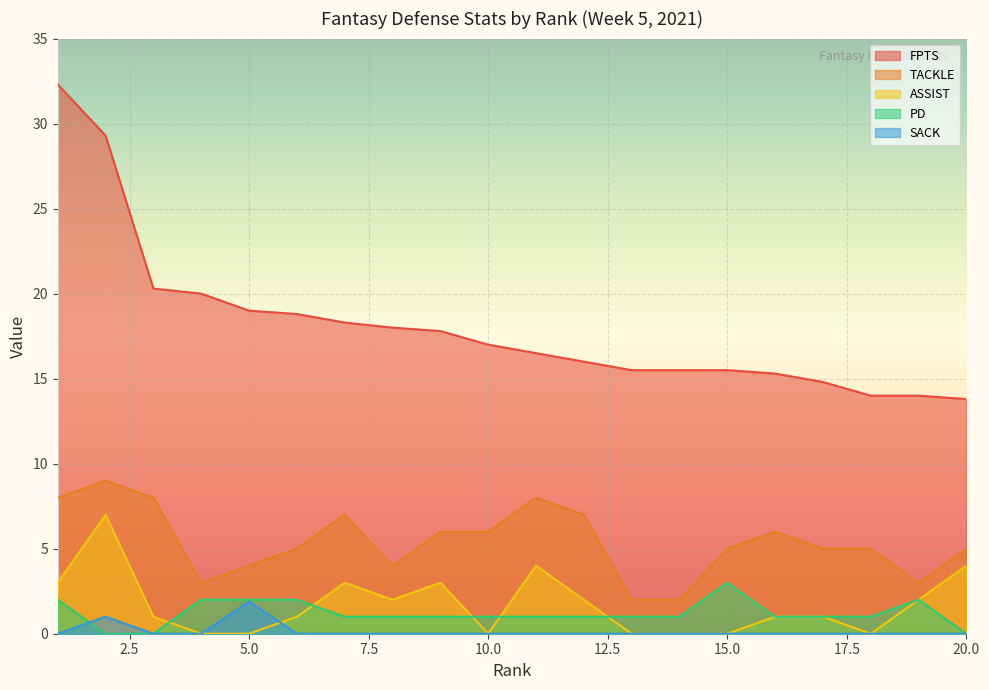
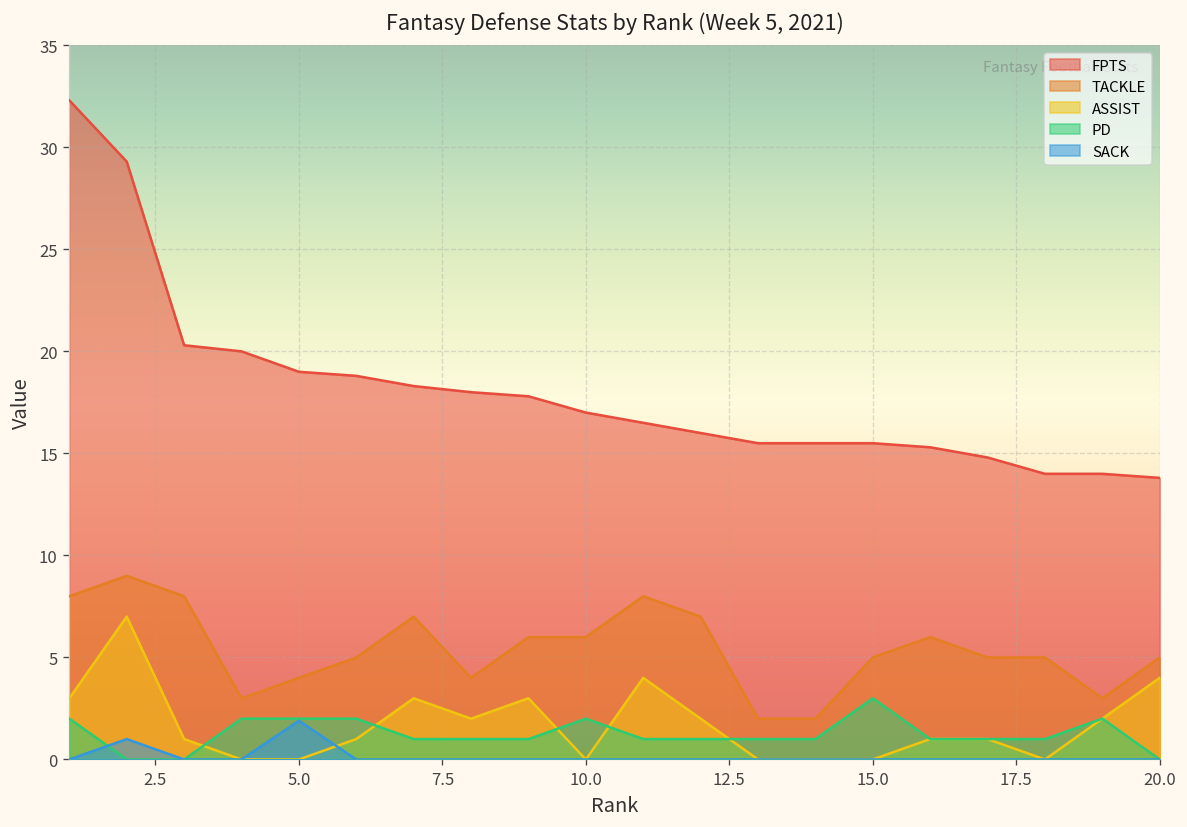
PD, 10.0: 1 -> 2
